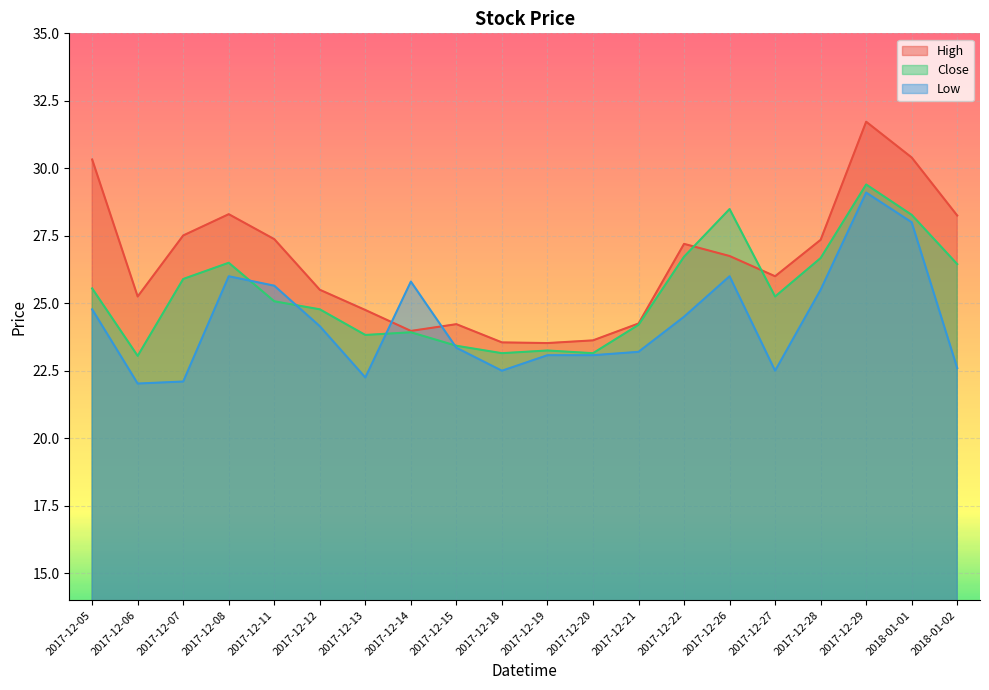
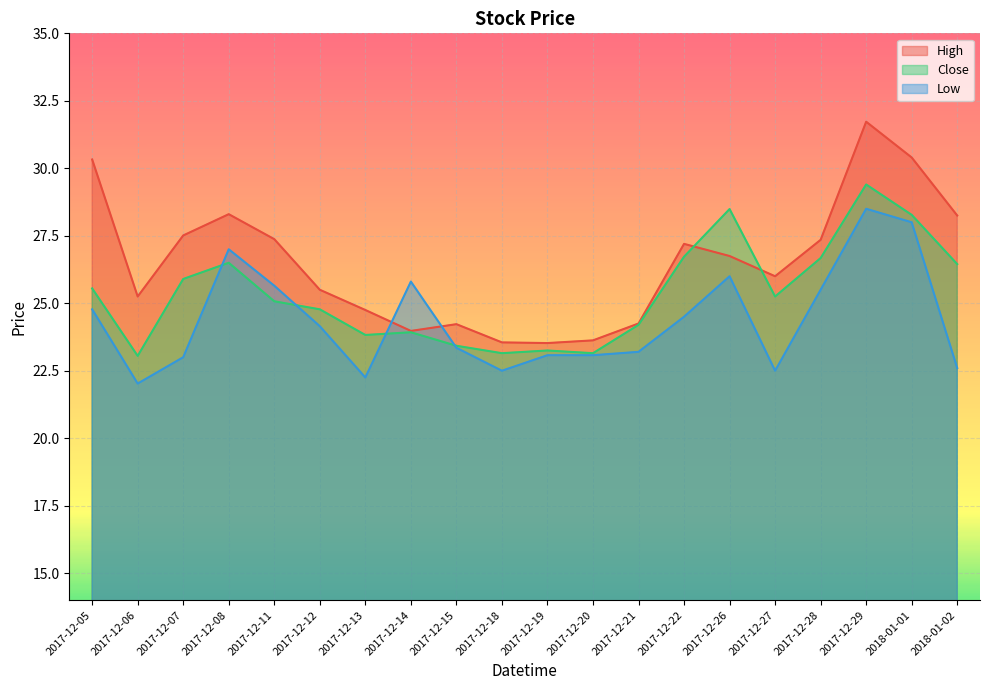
Low, 2017-12-07: 22.1 -> 23.0
Low, 2017-12-08: 26 -> 27
Low, 2017-12-29: 29.1 -> 28.5
